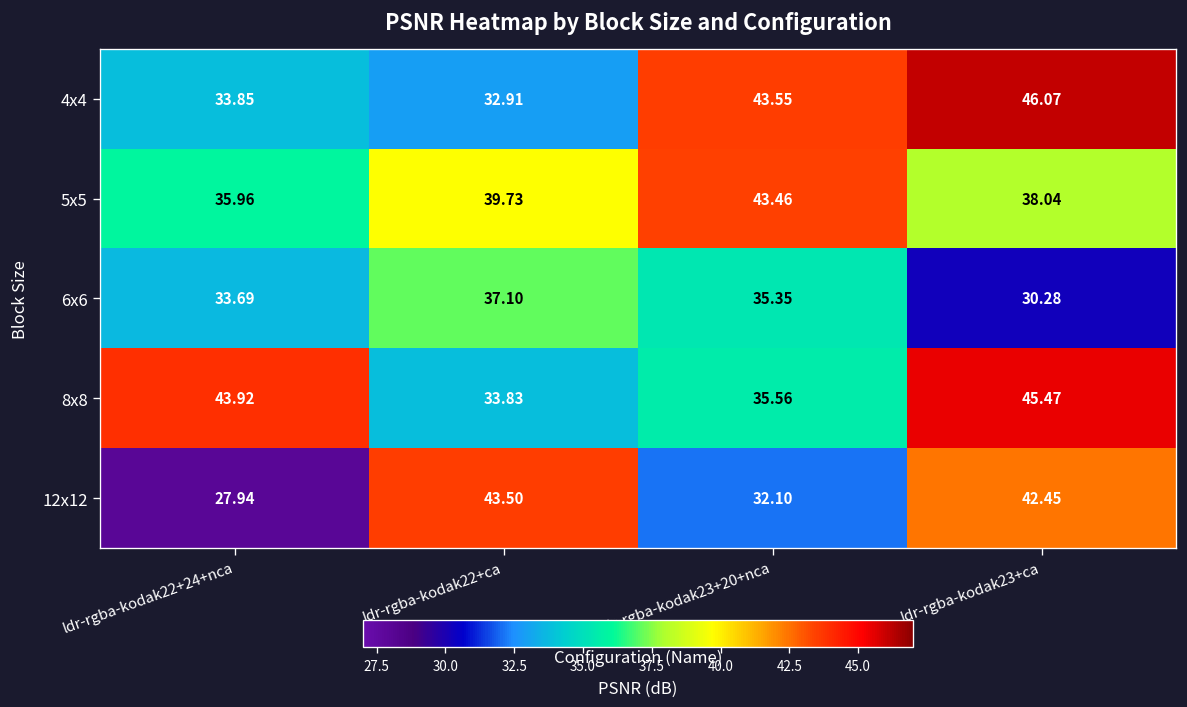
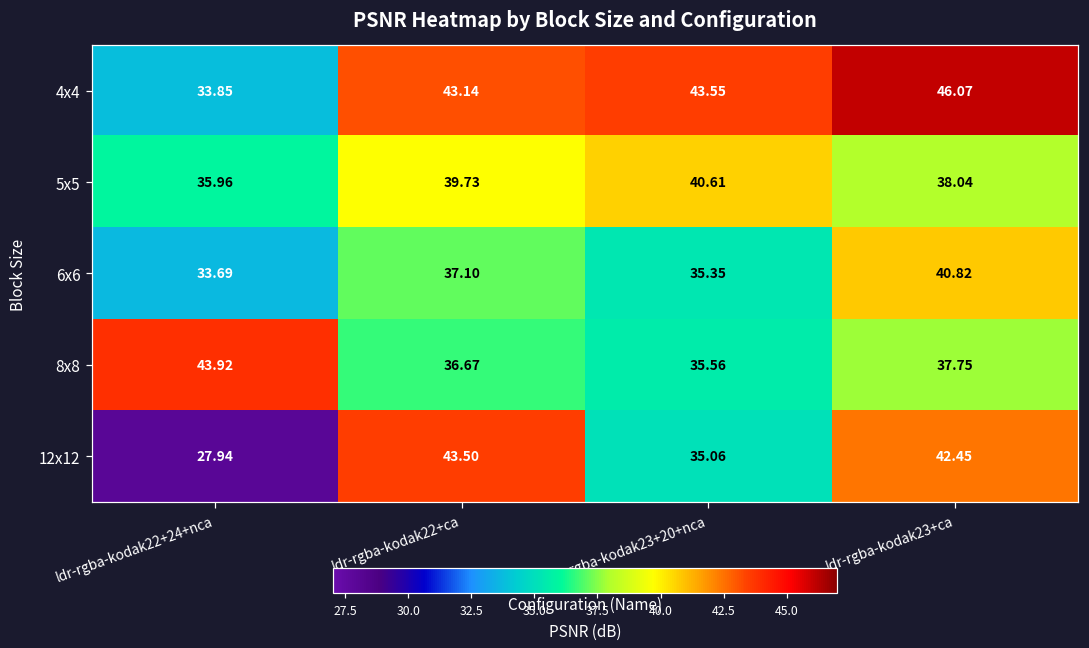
4x4, ldr-rgba-kodak22+ca: 32.91 -> 43.14
5x5, ldr-rgba-kodak23+20+nca: 43.46 -> 40.61
6x6, ldr-rgba-kodak23+ca: 30.28 -> 40.82
8x8, ldr-rgba-kodak22+ca: 33.83 -> 36.67
8x8, ldr-rgba-kodak23+ca: 45.47 -> 37.75
12x12, ldr-rgba-kodak23+20+nca: 32.10 -> 35.06
